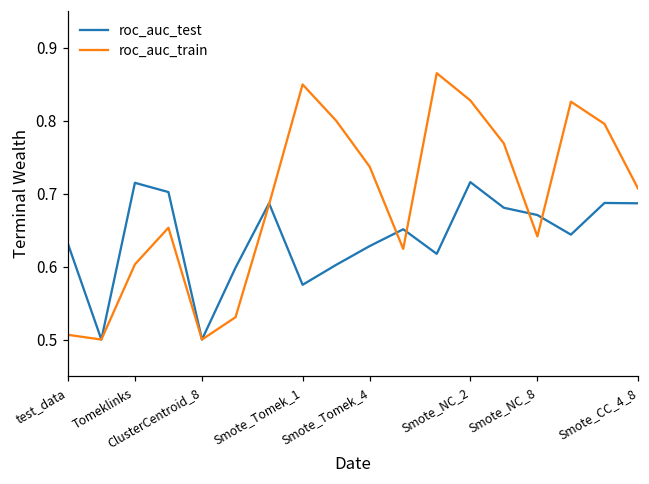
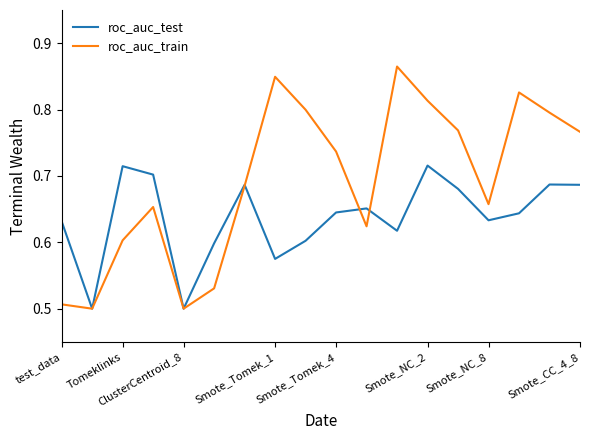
roc_auc_test, Smote_Tomek_4: 0.63 -> 0.64
roc_auc_train, Smote_NC_2: 0.83 -> 0.81
roc_auc_test, Smote_NC_8: 0.67 -> 0.63
roc_auc_train, Smote_NC_8: 0.64 -> 0.66
roc_auc_train, Smote_CC_4_8: 0.71 -> 0.77
